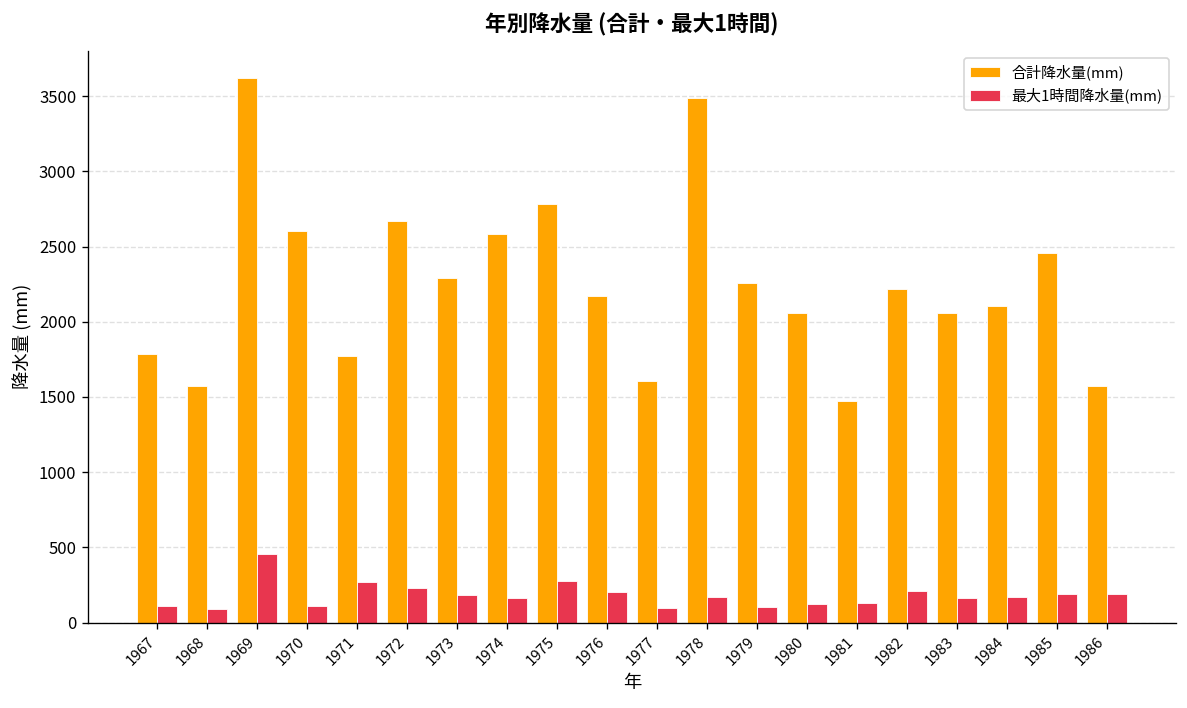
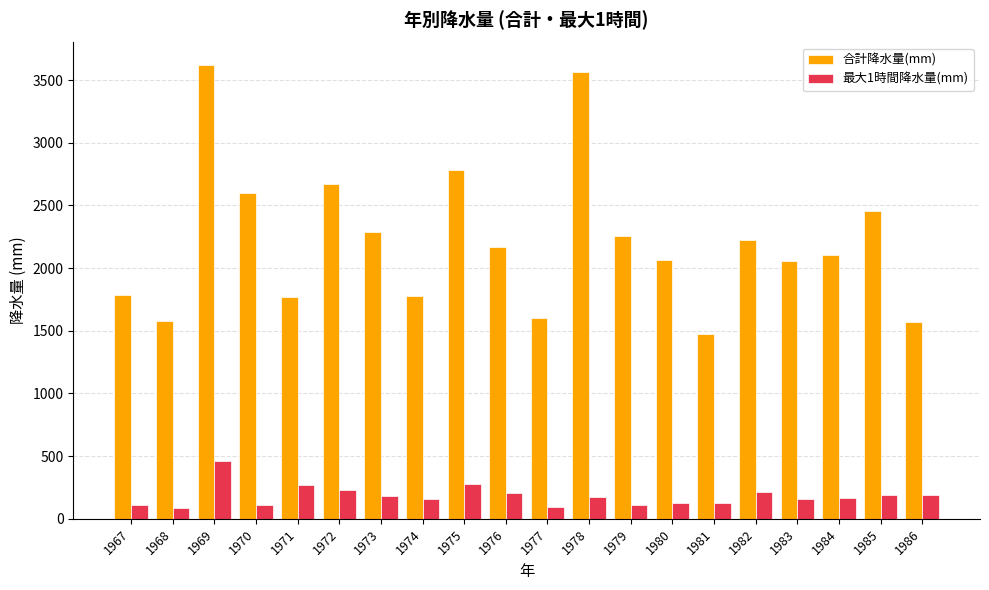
合計降水量(mm), 1974: 2580 -> 1770
合計降水量(mm), 1978: 3490 -> 3570
